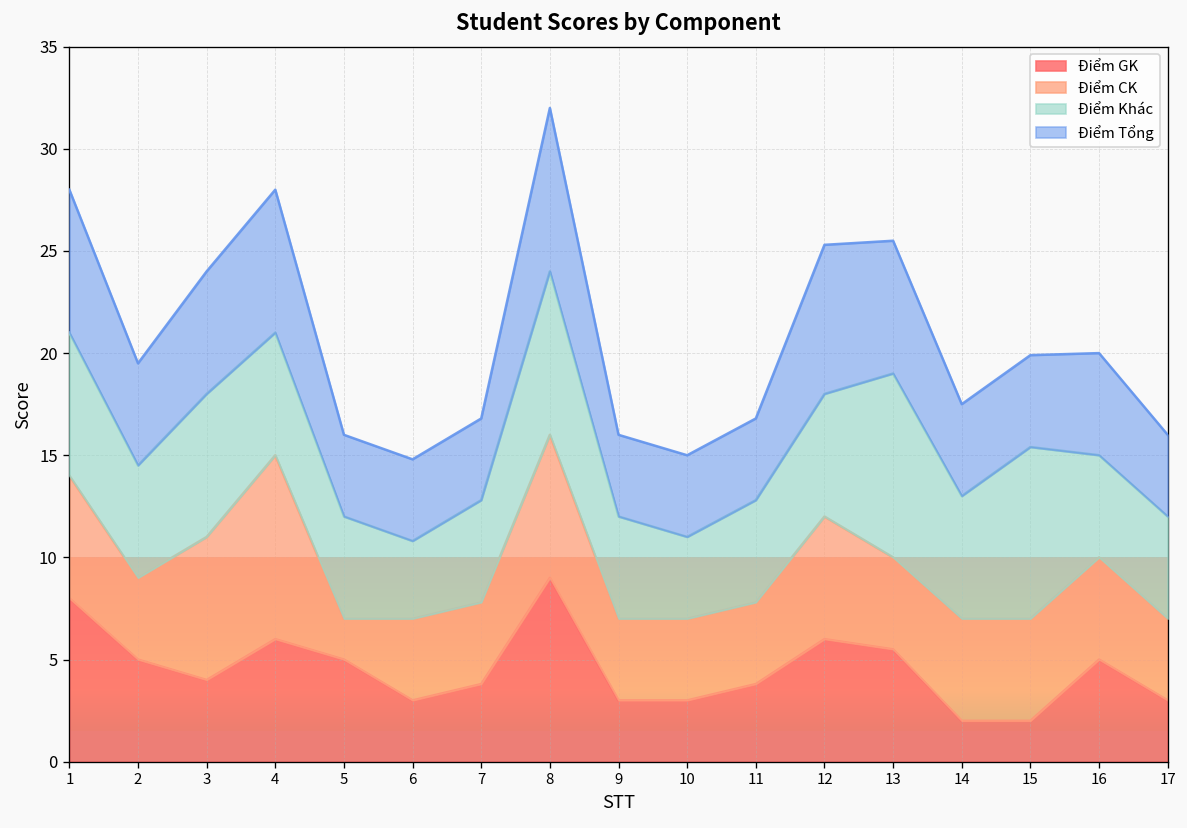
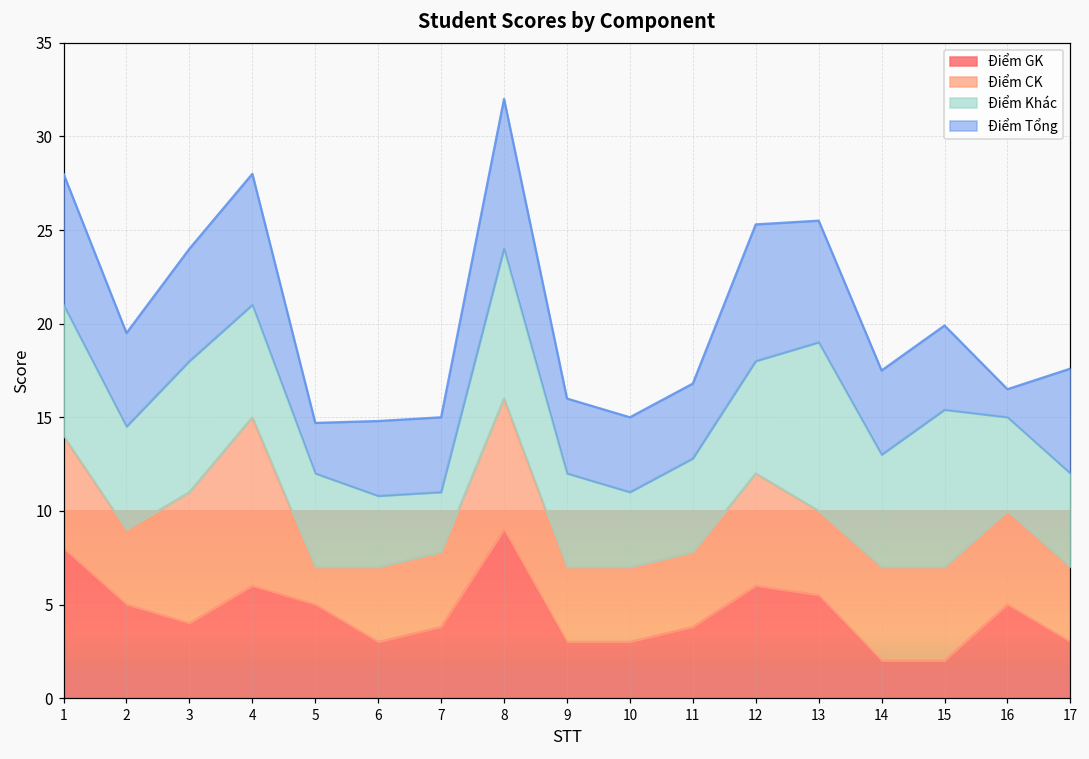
Điểm Tổng, 5: 4.0 -> 2.7
Điểm Khác, 7: 5.0 -> 3.2
Điểm Tổng, 16: 5.0 -> 1.5
Điểm Tổng, 17: 4.0 -> 5.6
